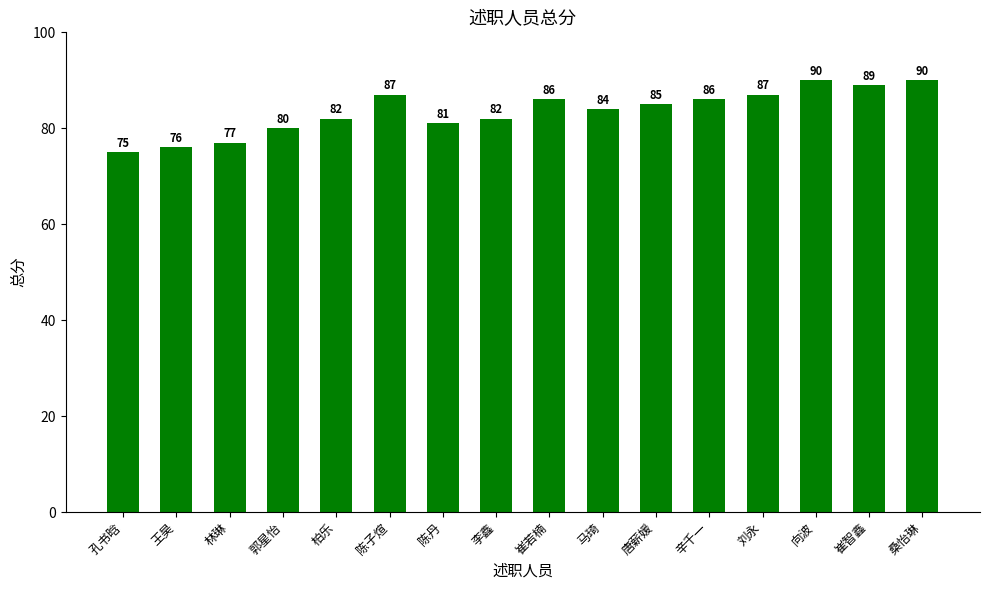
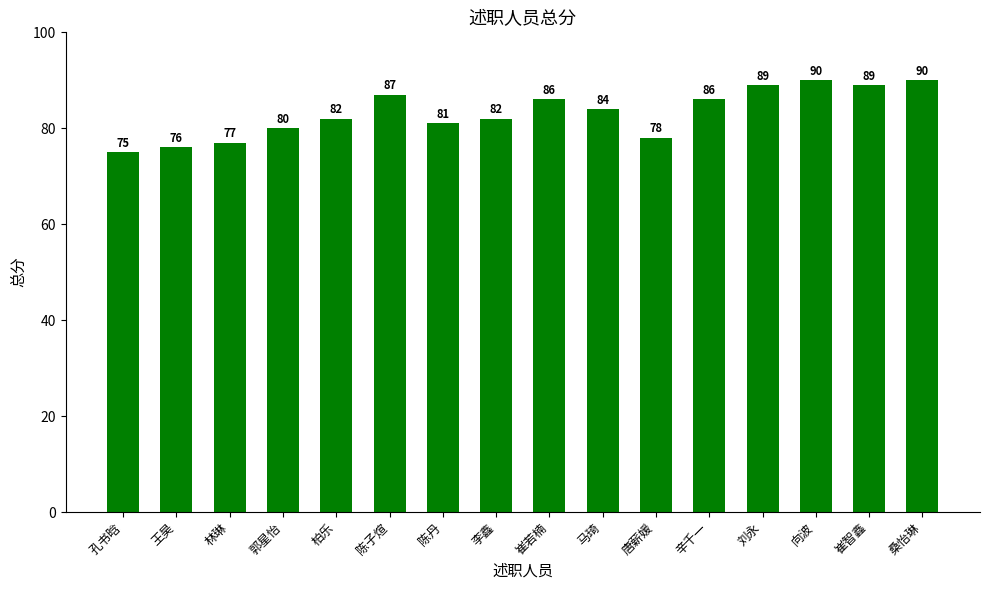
唐薪媛: 85 -> 78
刘永: 87 -> 89
